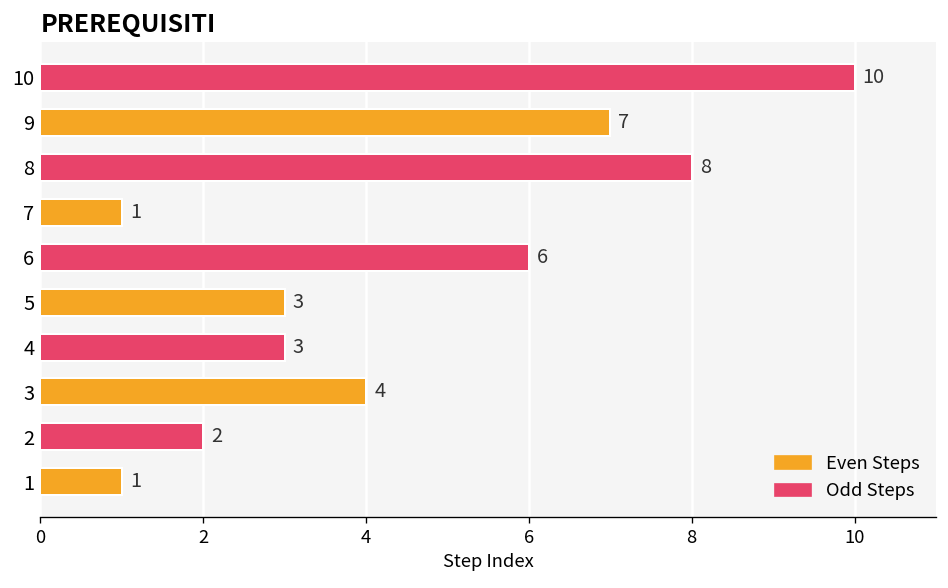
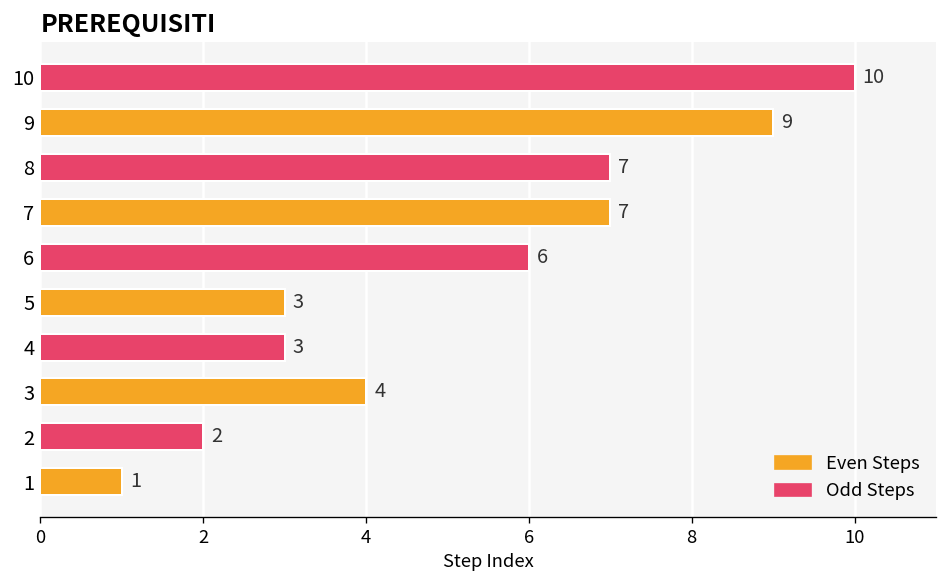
9: 7 -> 9
8: 8 -> 7
7: 1 -> 7
